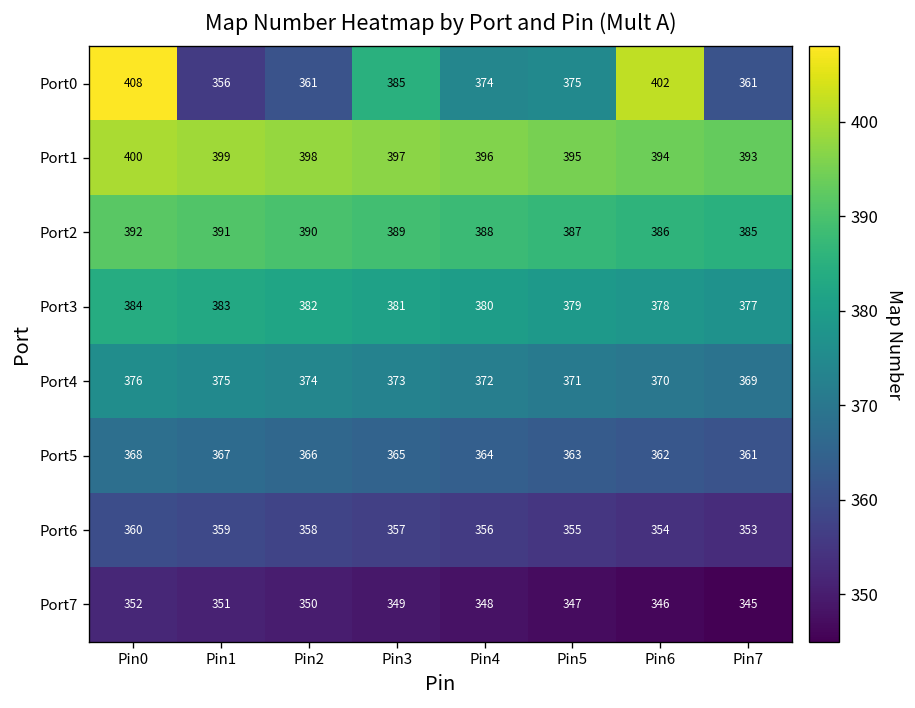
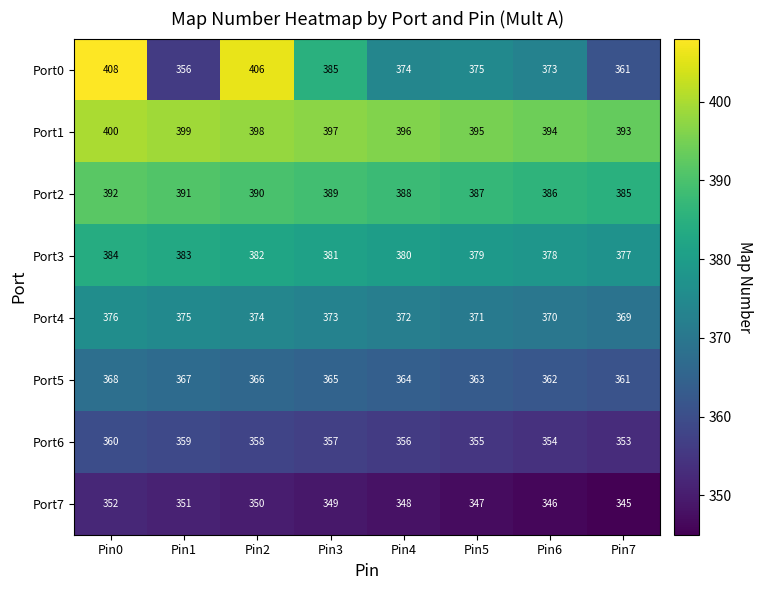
Port0, Pin2: 361 -> 406
Port0, Pin6: 402 -> 373
